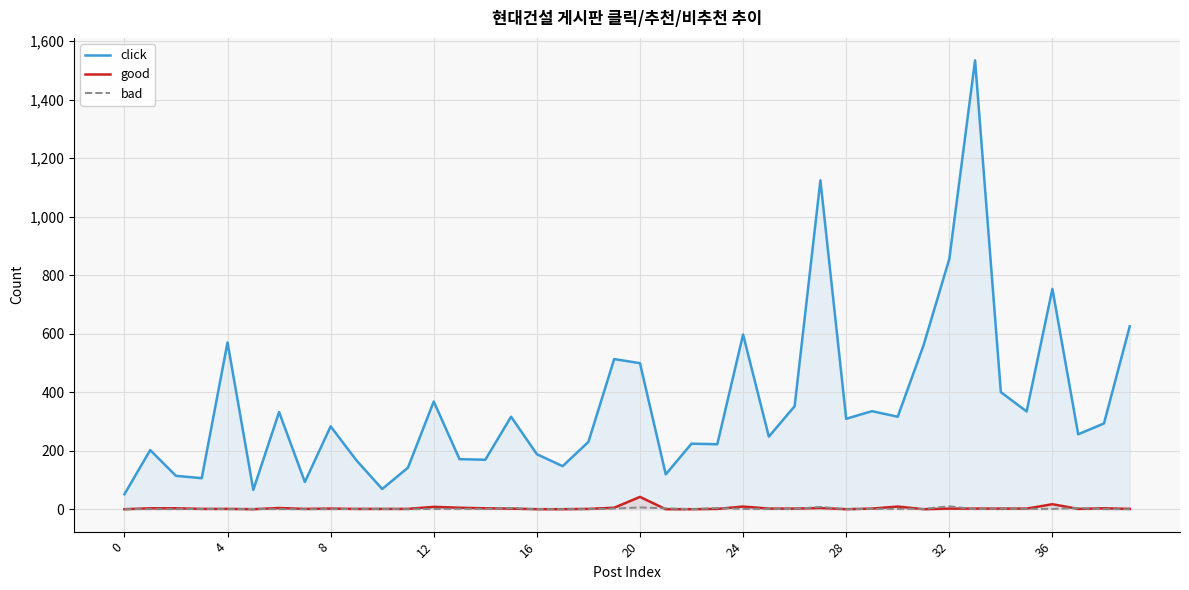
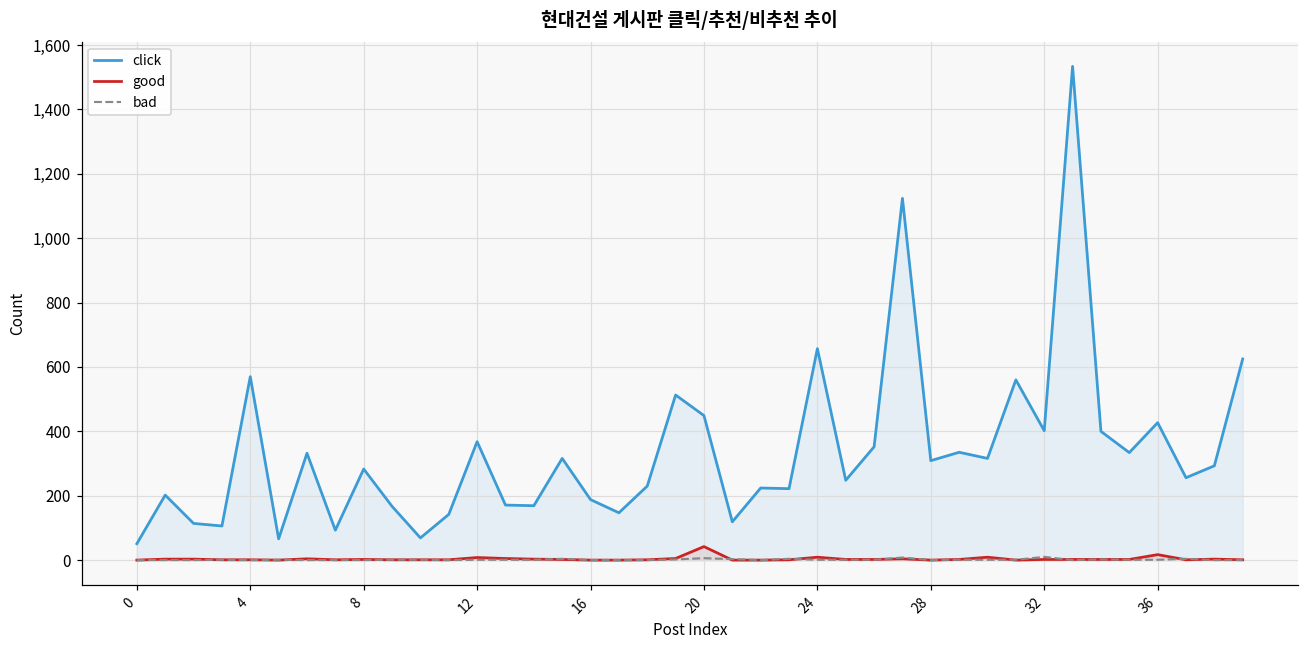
click, 20: 500 -> 450
click, 24: 600 -> 660
click, 32: 860 -> 400
click, 36: 750 -> 430
